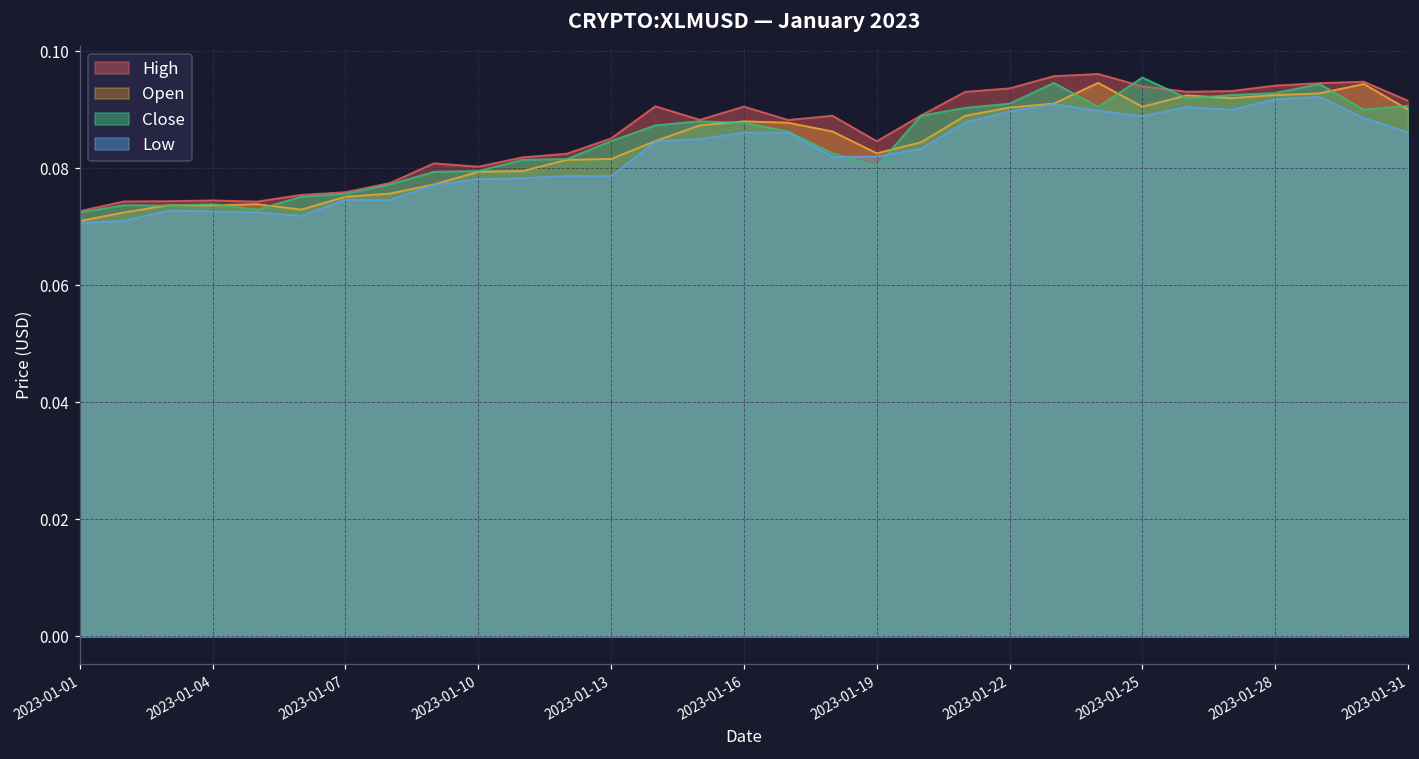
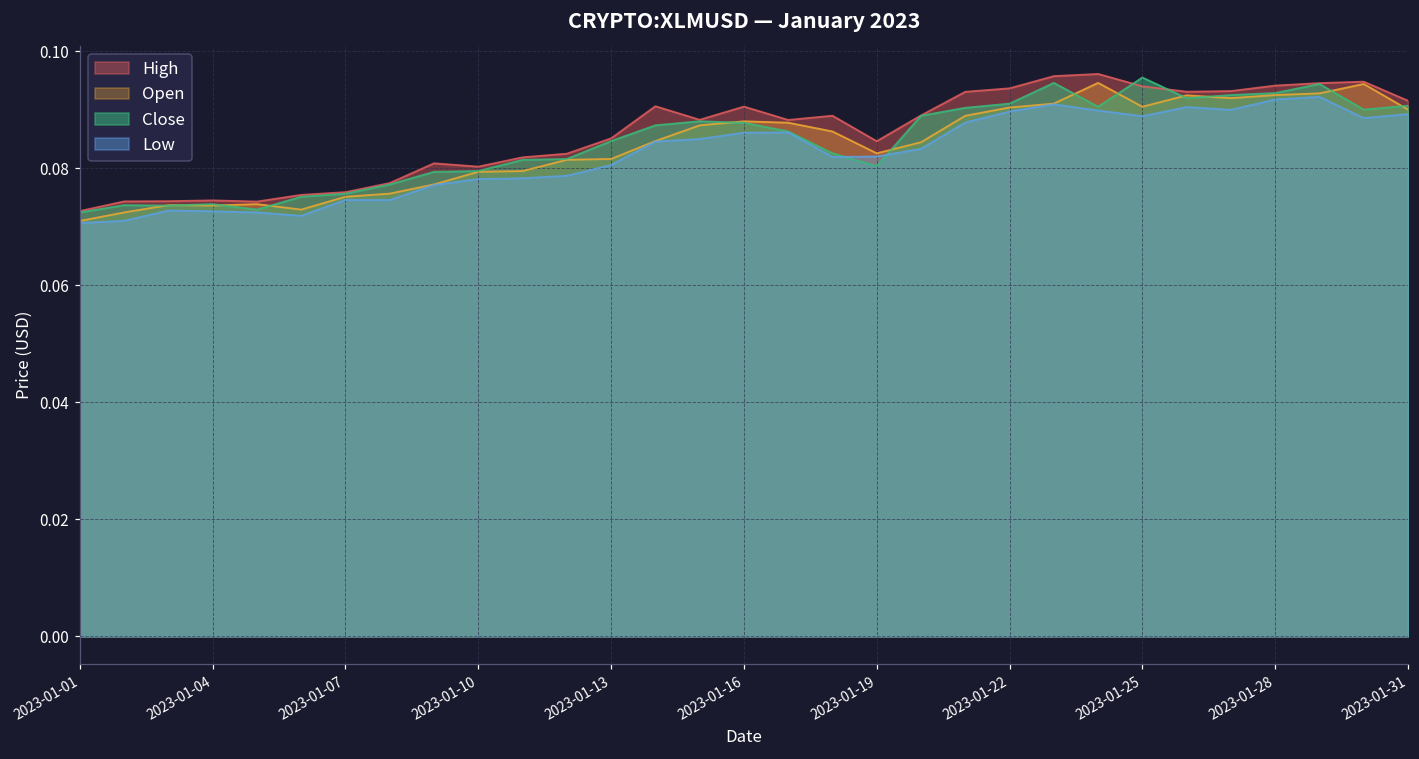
Low, 2023-01-13: 0.079 -> 0.081
Low, 2023-01-31: 0.086 -> 0.089
